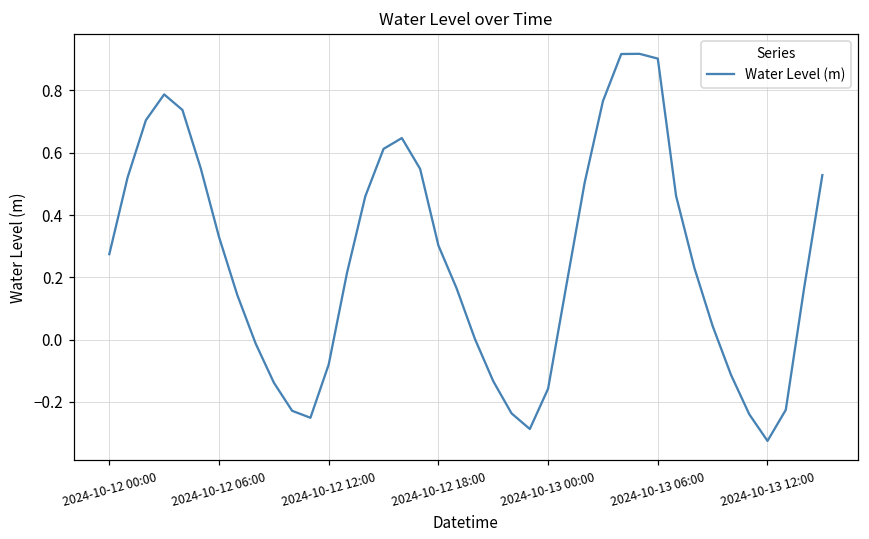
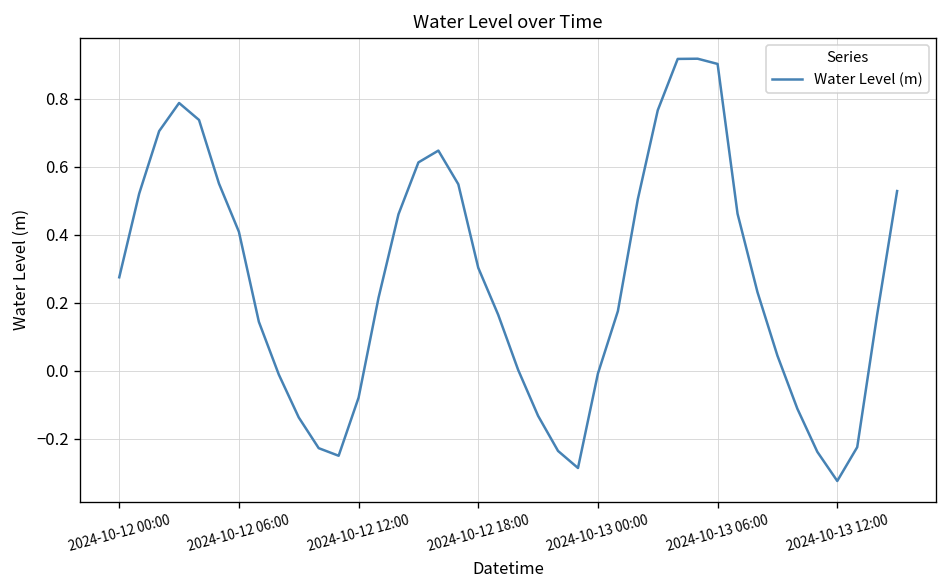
2024-10-12 06:00: 0.33 -> 0.41
2024-10-13 00:00: -0.16 -> -0.01
